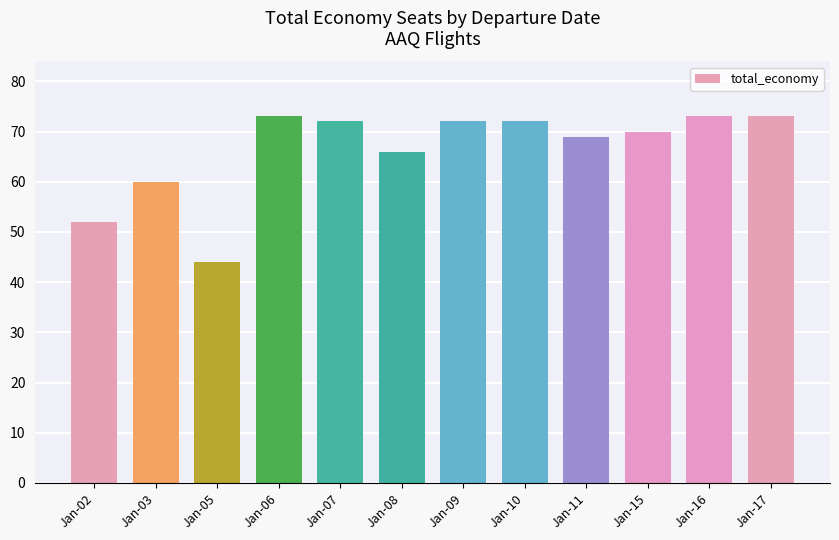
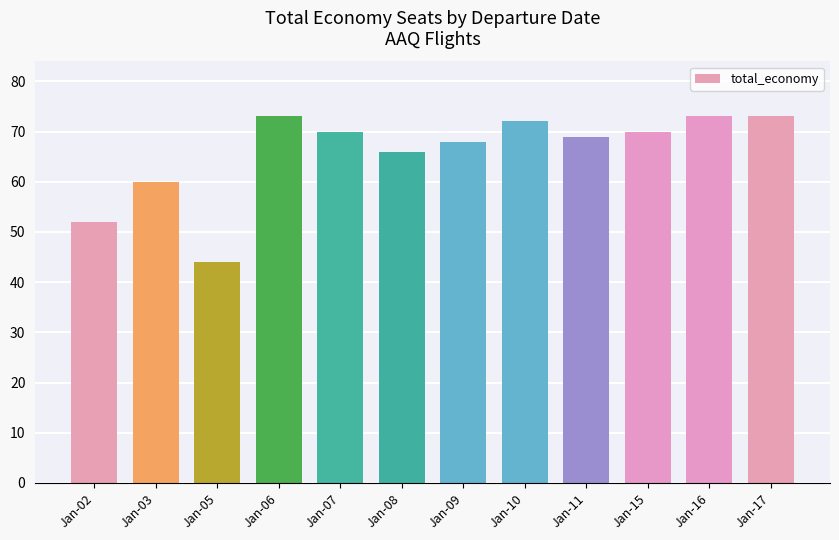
Jan-07: 72 -> 70
Jan-09: 72 -> 68
